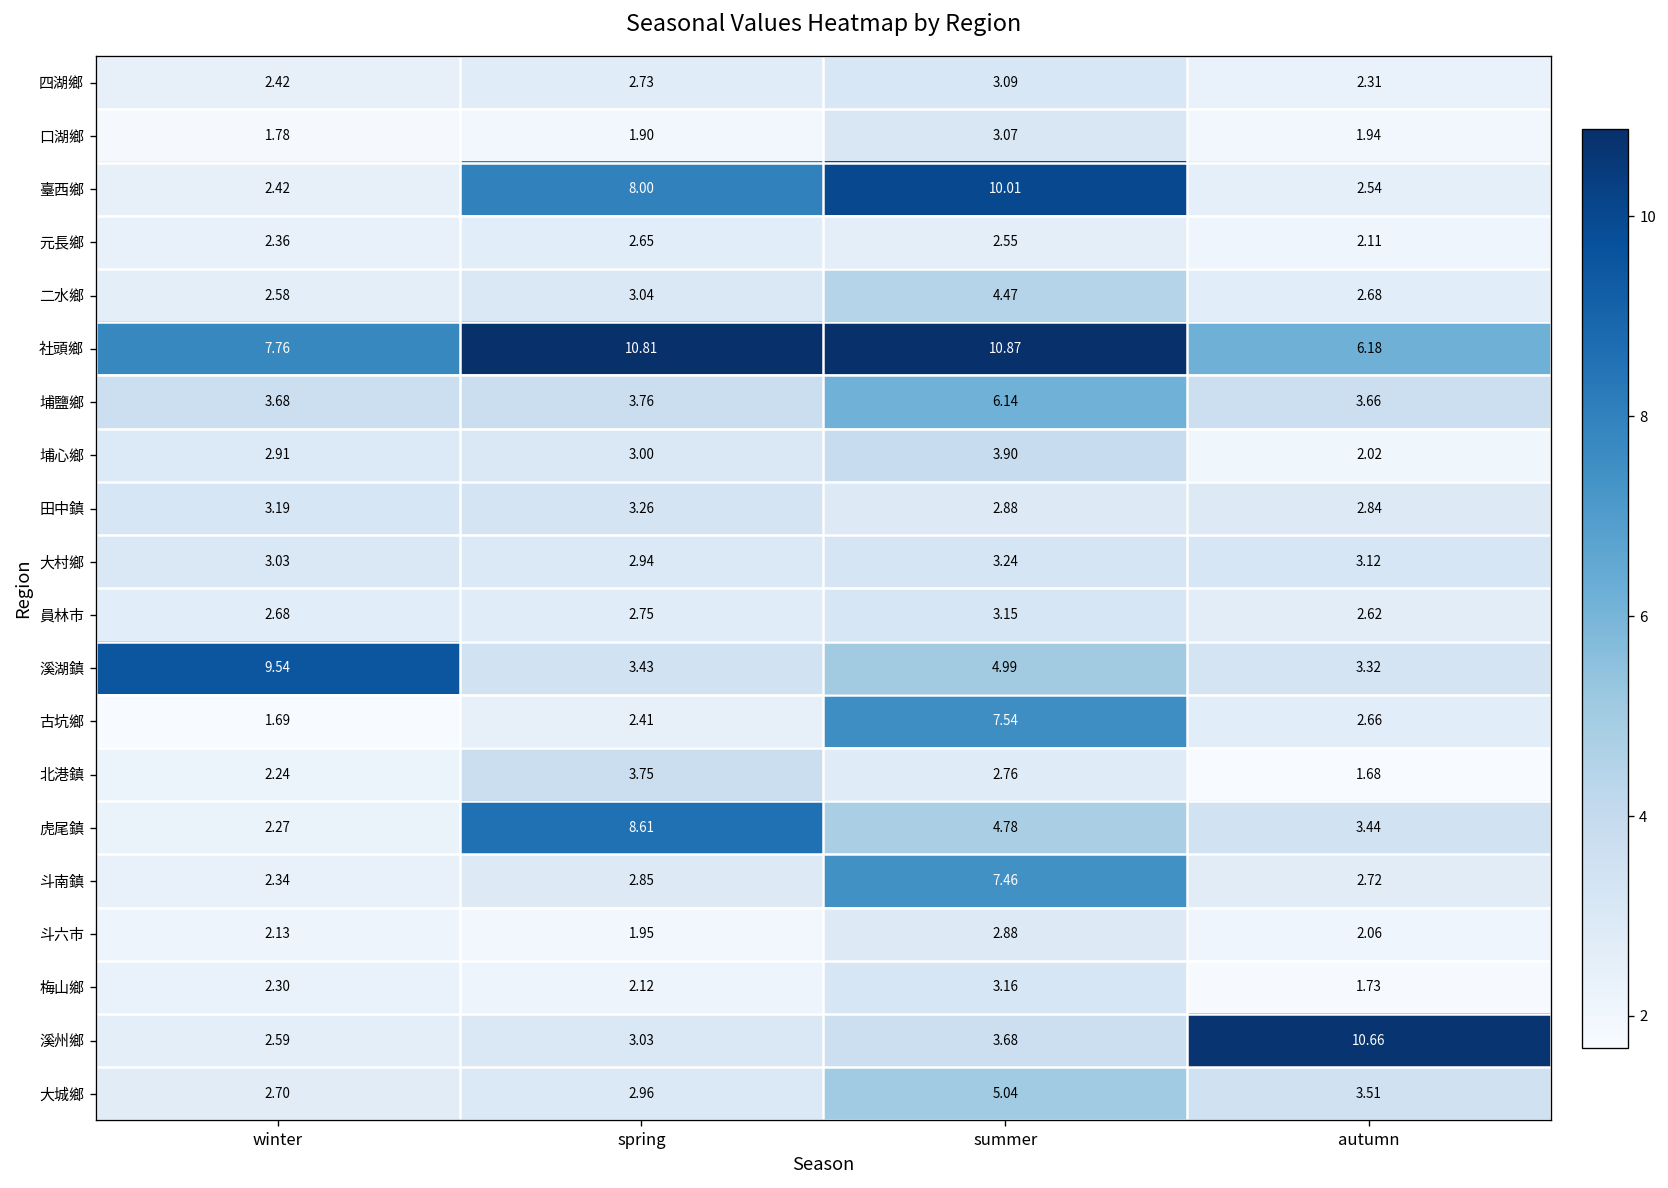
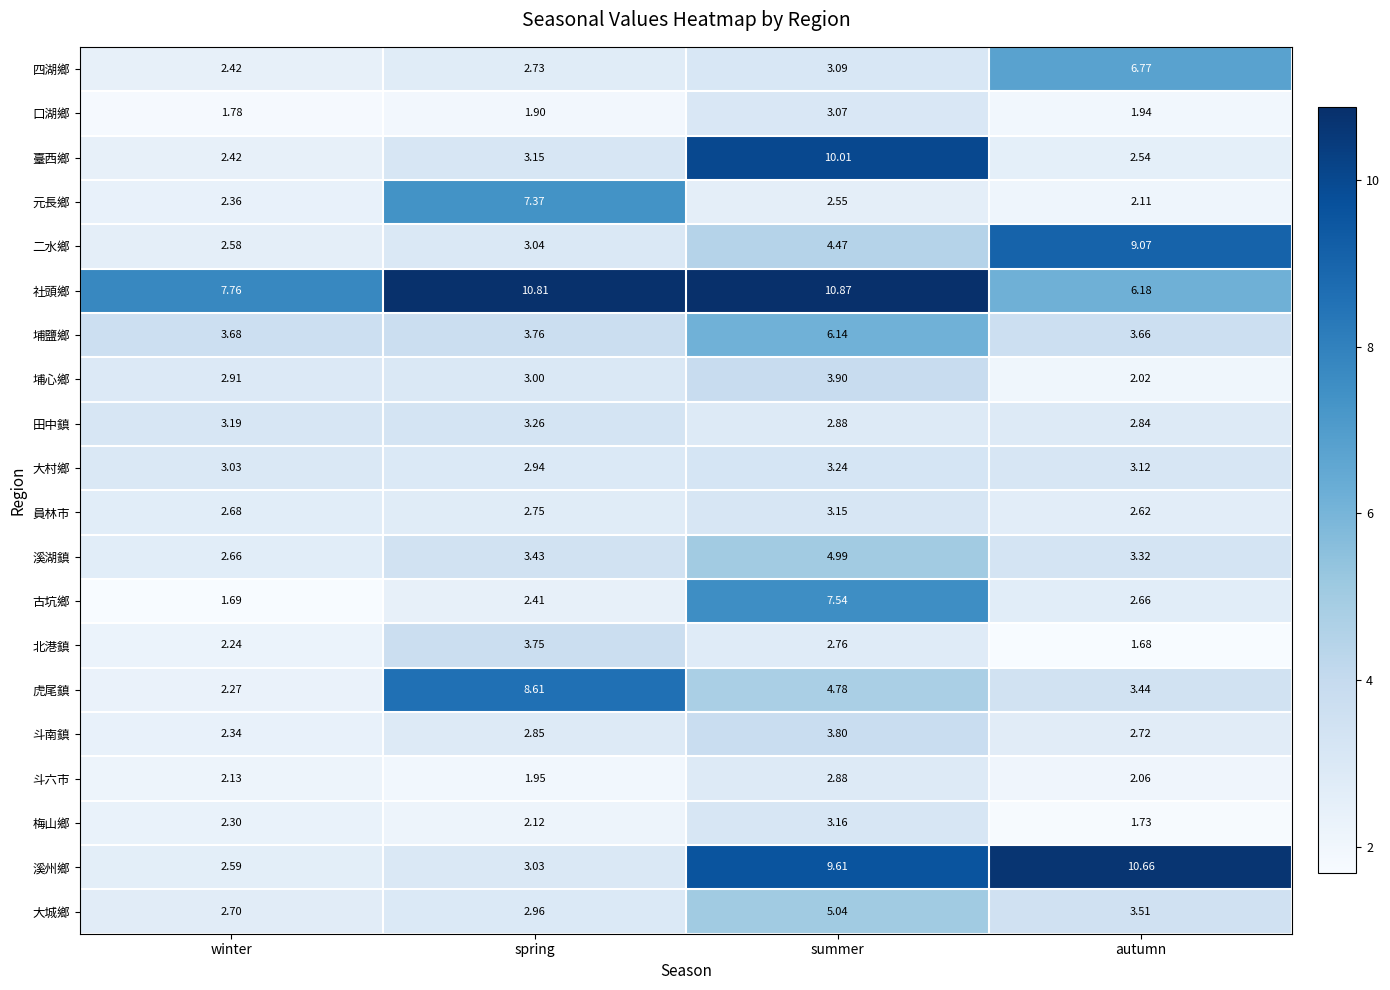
四湖鄉, autumn: 2.31 -> 6.77
臺西鄉, spring: 8.00 -> 3.15
元長鄉, spring: 2.65 -> 7.37
二水鄉, autumn: 2.68 -> 9.07
溪湖鎮, winter: 9.54 -> 2.66
斗南鎮, summer: 7.46 -> 3.80
溪州鄉, summer: 3.68 -> 9.61
